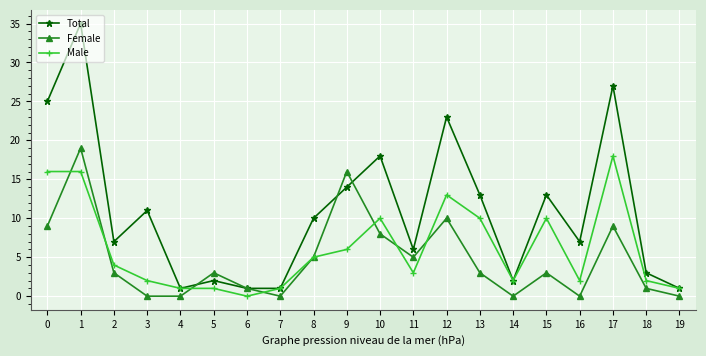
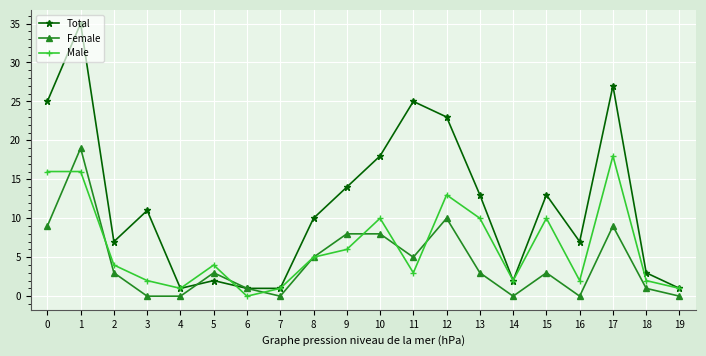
Male, 5: 1 -> 4
Female, 9: 16 -> 8
Total, 11: 6 -> 25
